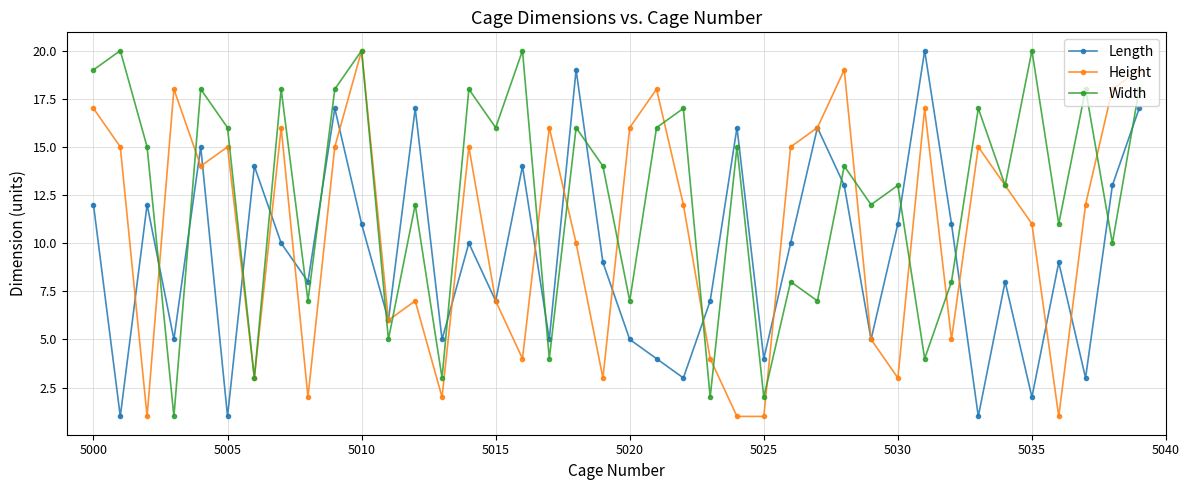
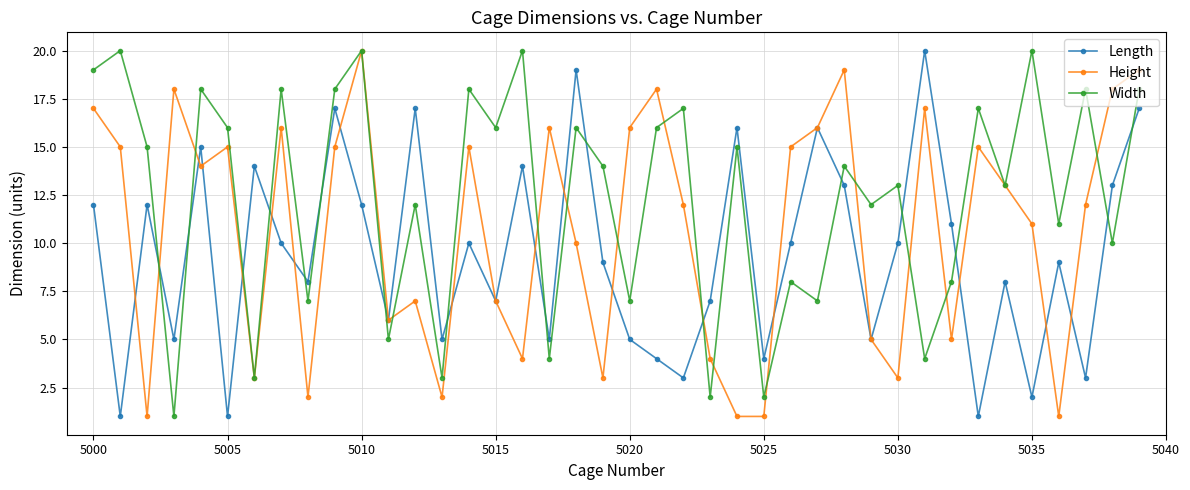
Length, 5010: 11 -> 12
Length, 5030: 11 -> 10
